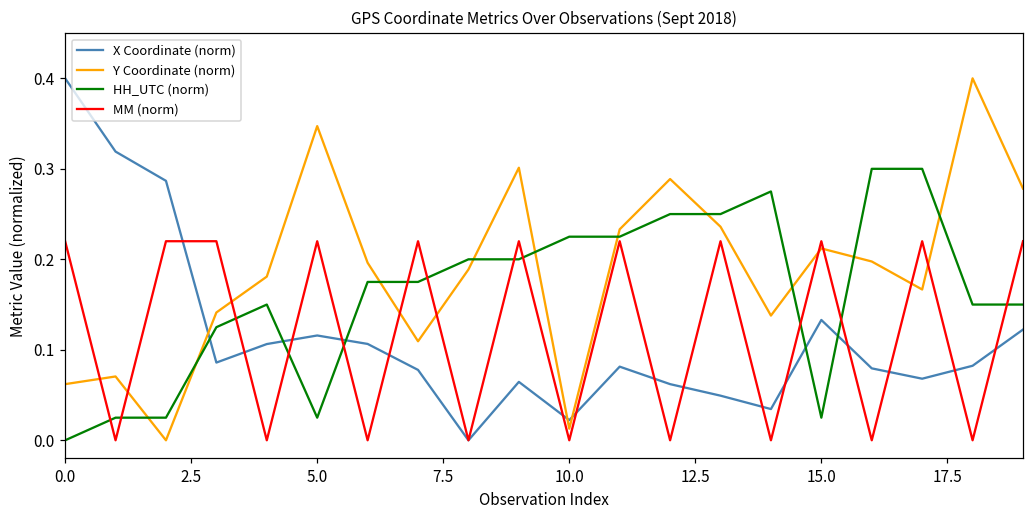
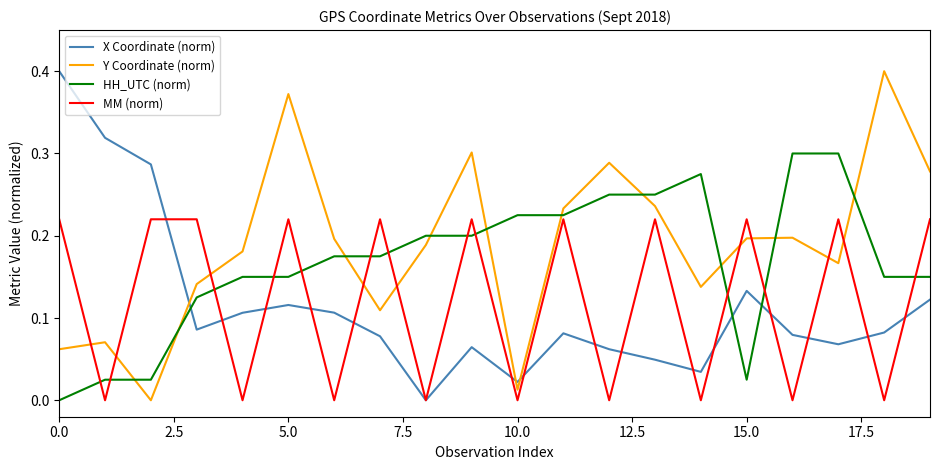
Y Coordinate (norm), 5.0: 0.35 -> 0.37
HH_UTC (norm), 5.0: 0.02 -> 0.15
Y Coordinate (norm), 15.0: 0.21 -> 0.20
